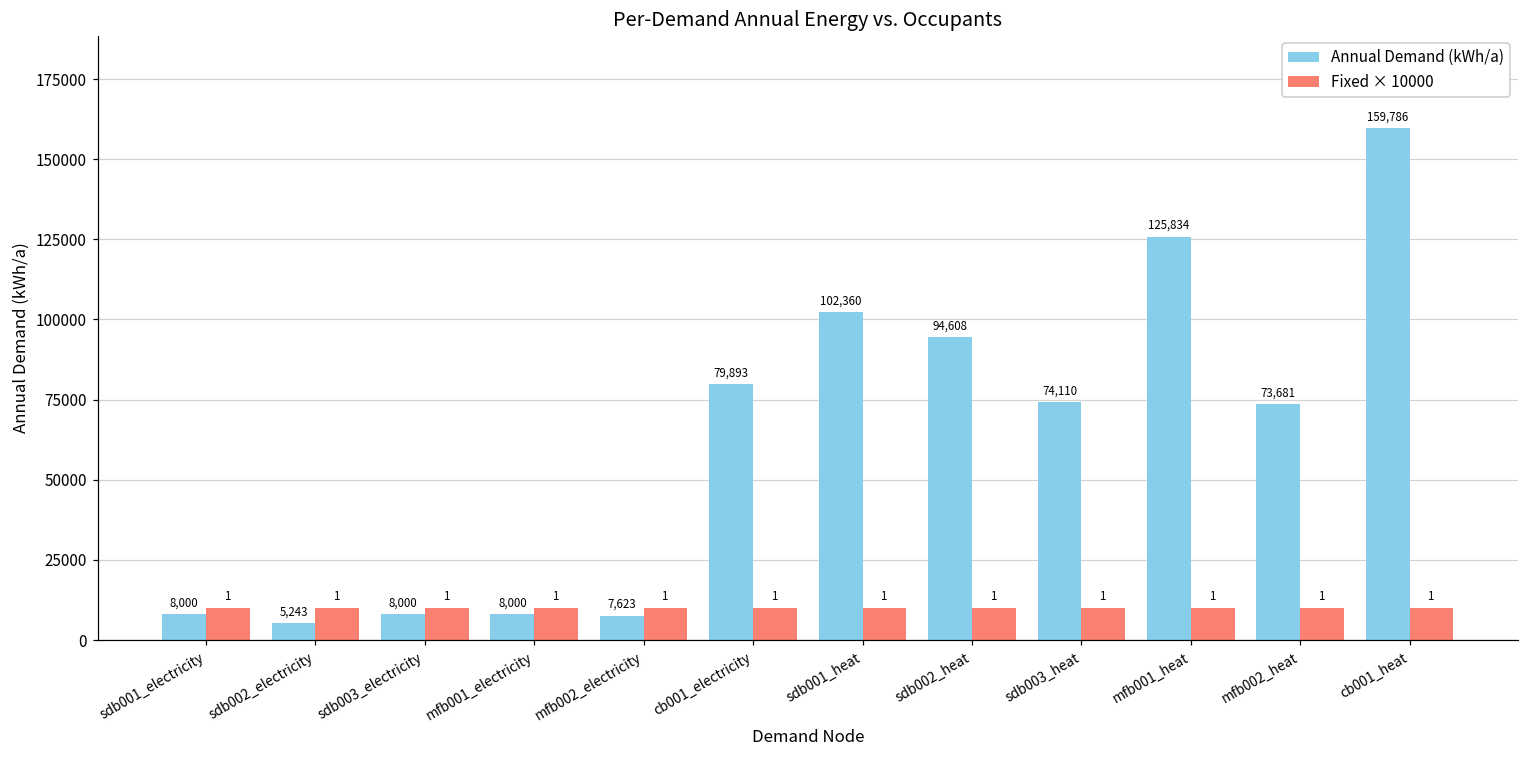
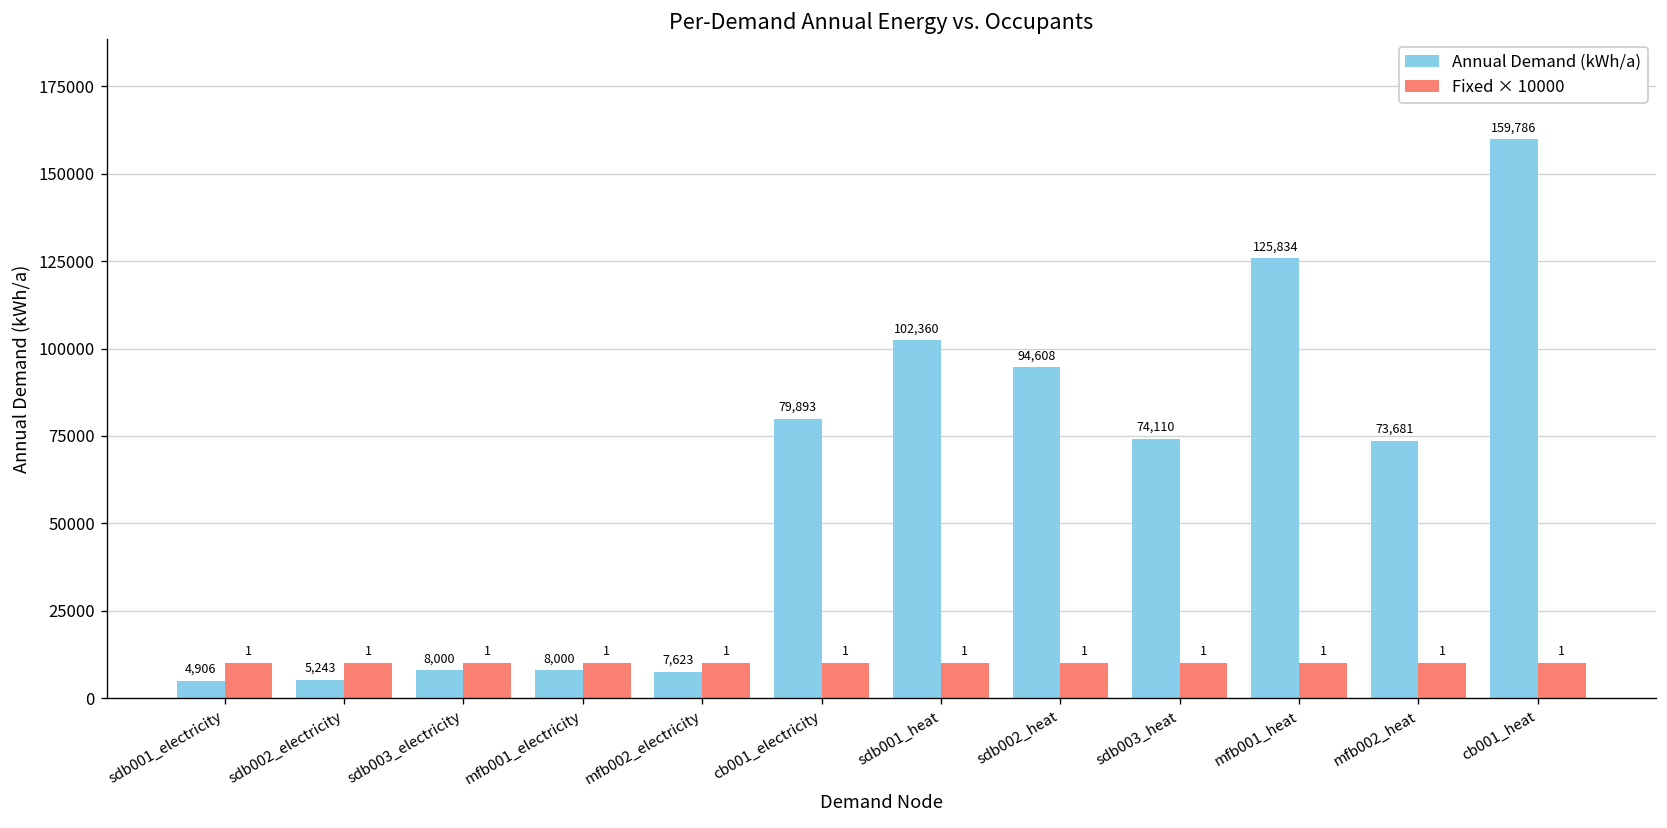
Annual Demand (kWh/a), sdb001_electricity: 8,000 -> 4,906
